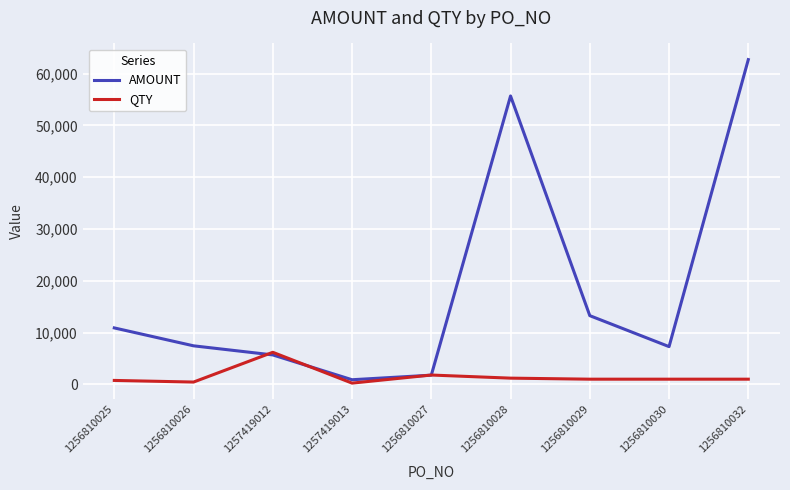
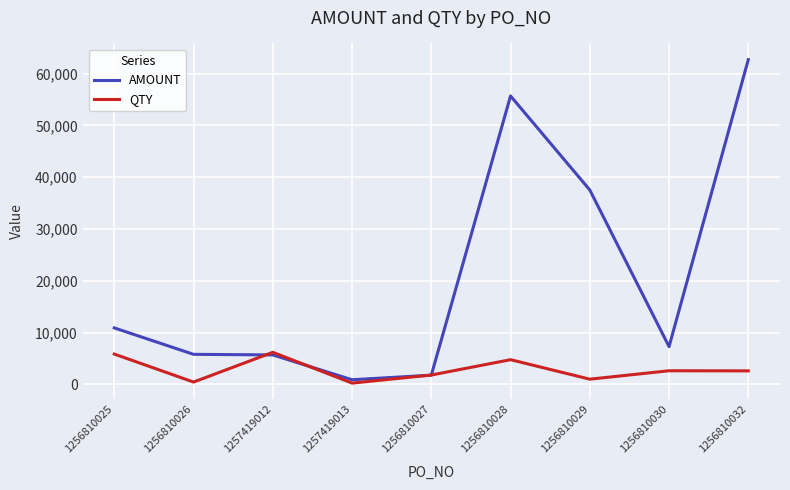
QTY, 1256810025: 1,000 -> 6,000
AMOUNT, 1256810026: 7,000 -> 6,000
QTY, 1256810028: 1,000 -> 5,000
AMOUNT, 1256810029: 13,000 -> 38,000
QTY, 1256810030: 1,000 -> 3,000
QTY, 1256810032: 1,000 -> 3,000
